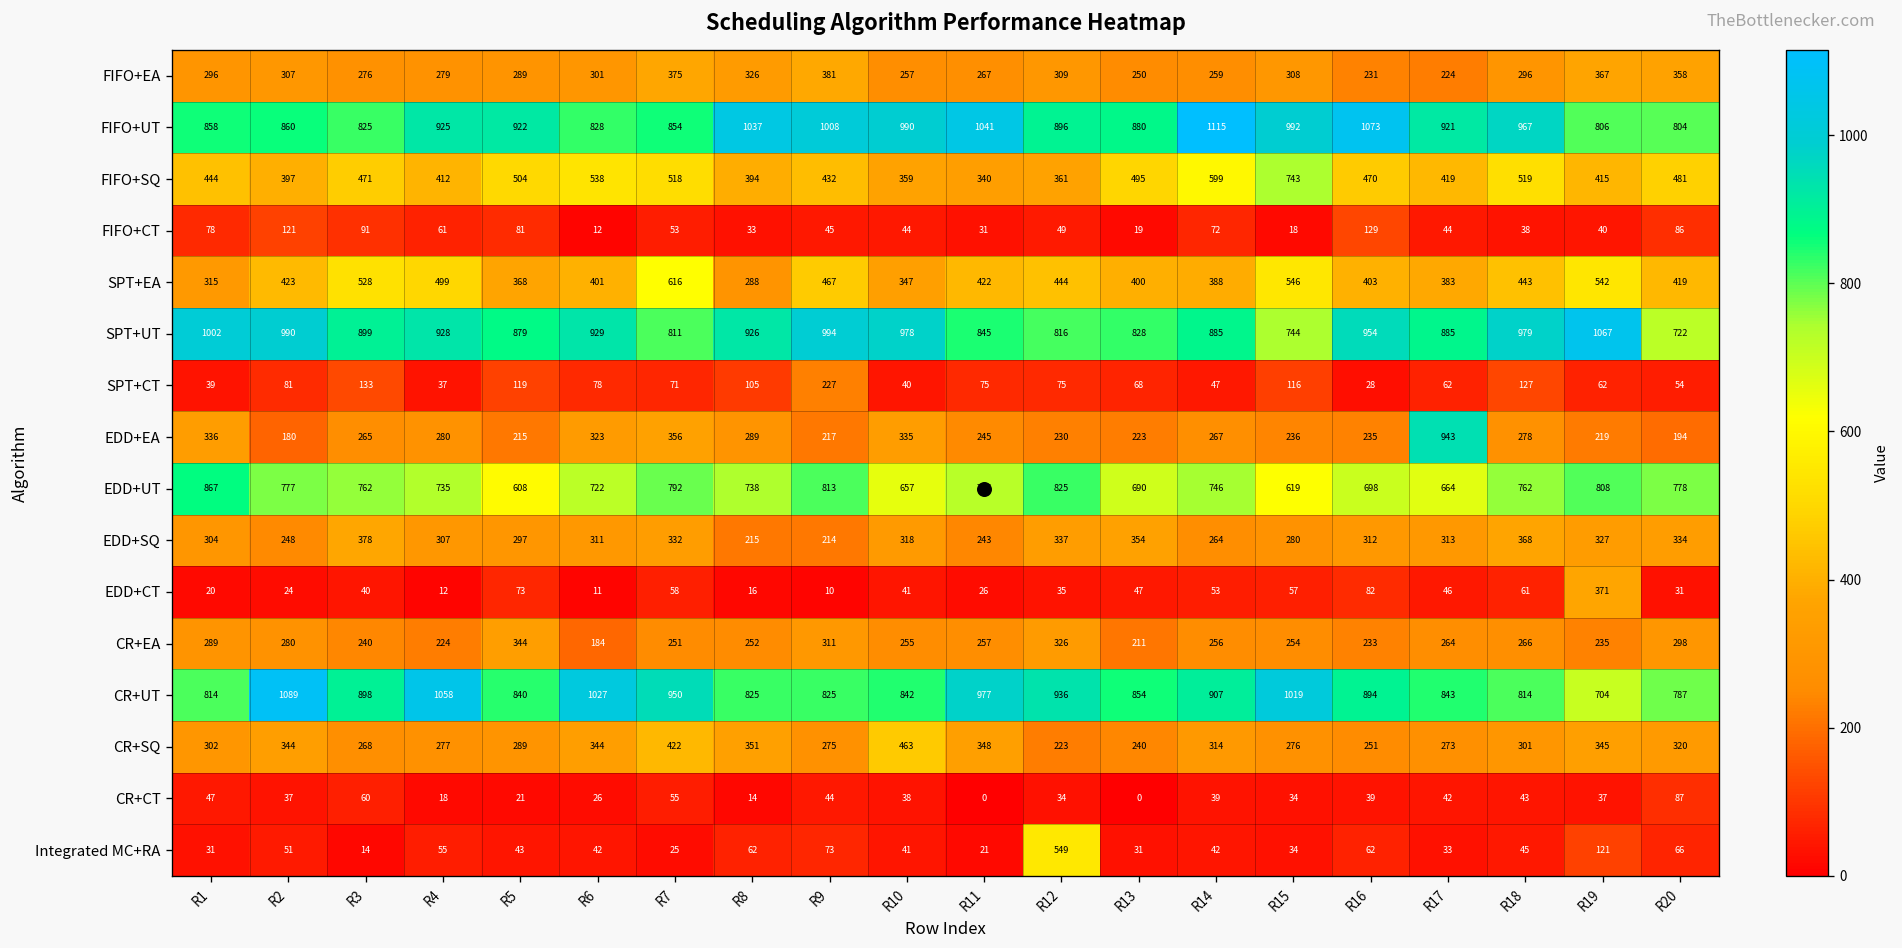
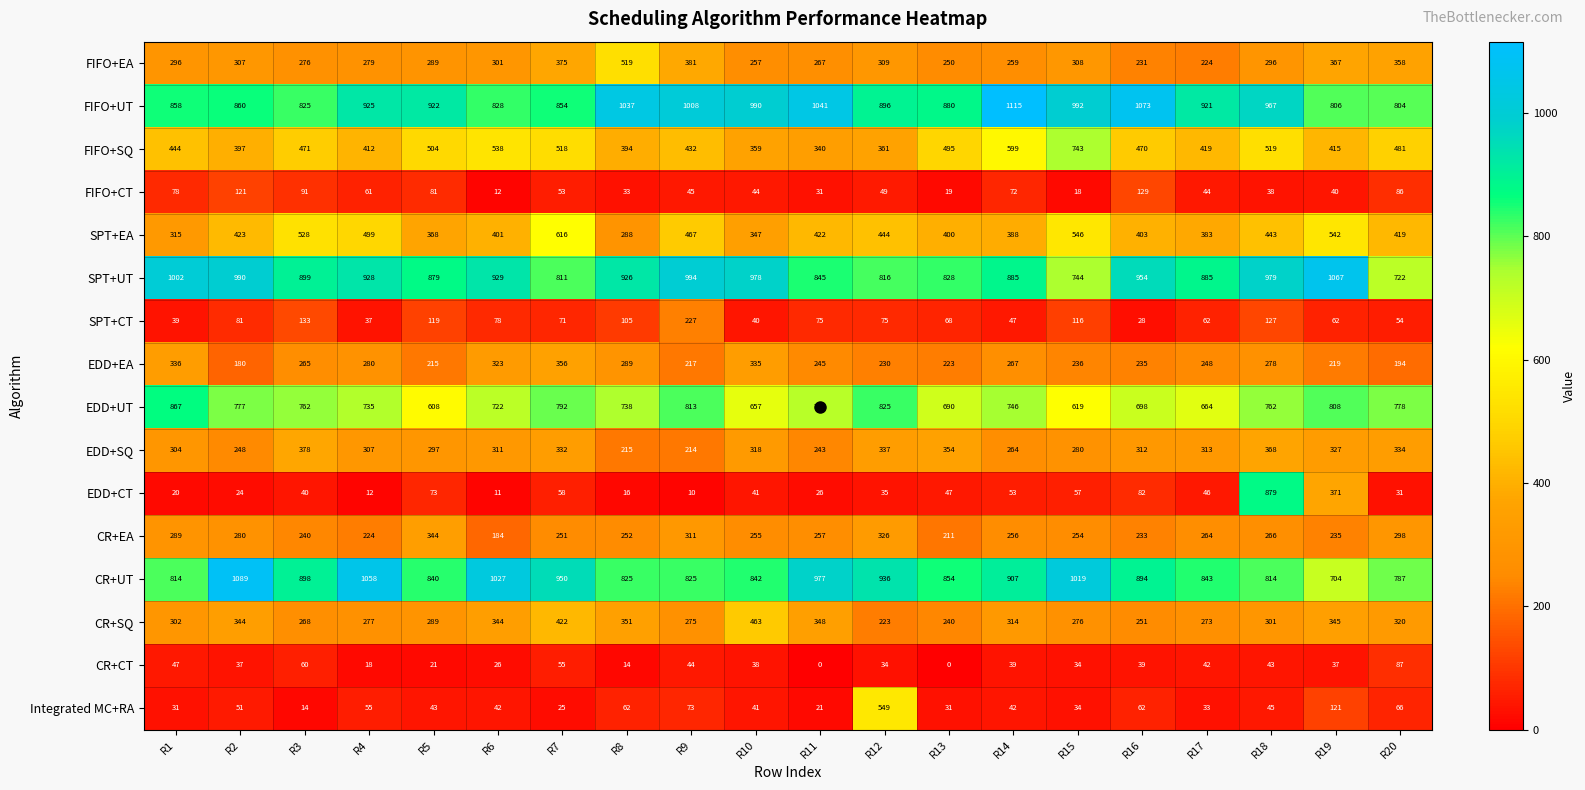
FIFO+EA, R8: 326 -> 519
EDD+EA, R17: 943 -> 248
EDD+CT, R18: 61 -> 879
